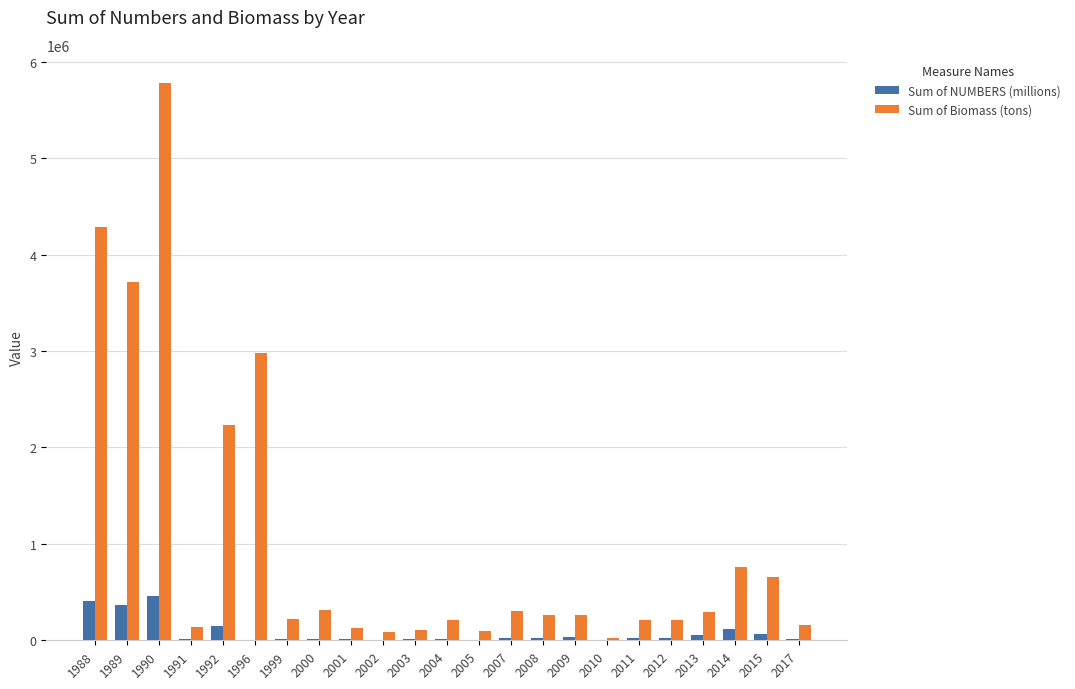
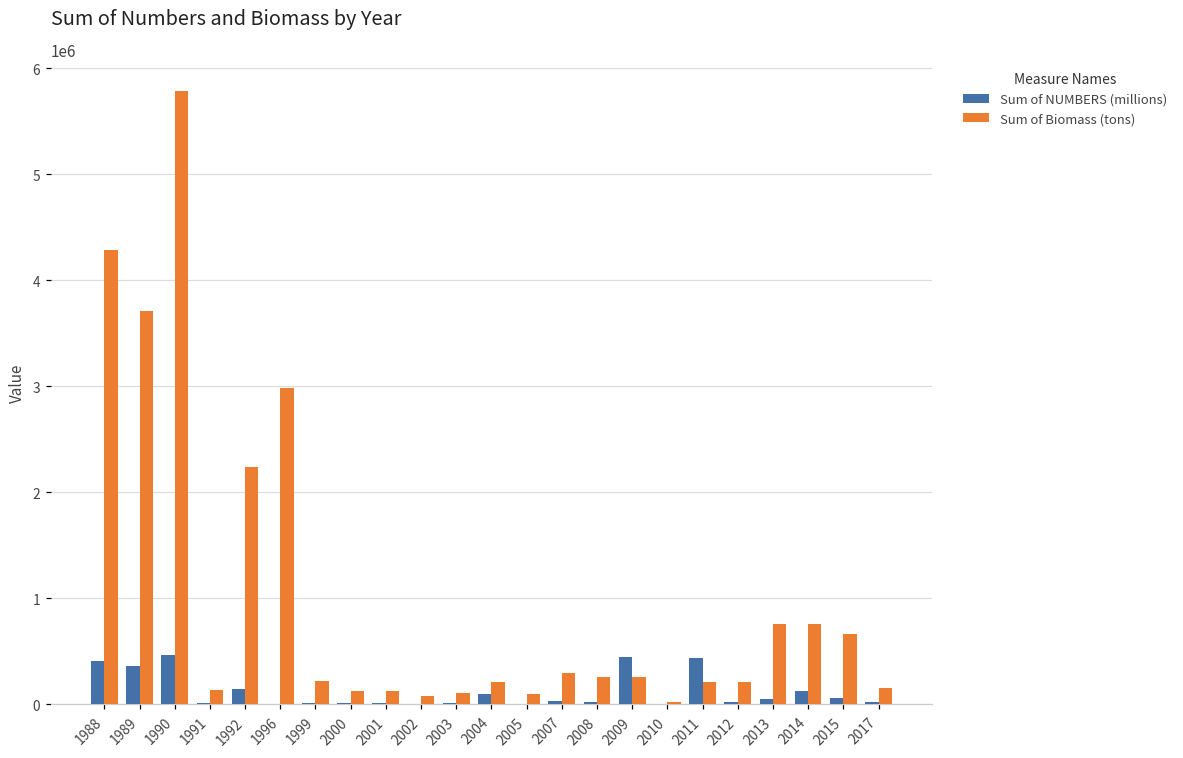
Sum of Biomass (tons), 2000: 300000 -> 100000
Sum of NUMBERS (millions), 2004: 0 -> 100000
Sum of NUMBERS (millions), 2009: 0 -> 400000
Sum of NUMBERS (millions), 2011: 0 -> 400000
Sum of Biomass (tons), 2013: 300000 -> 800000
